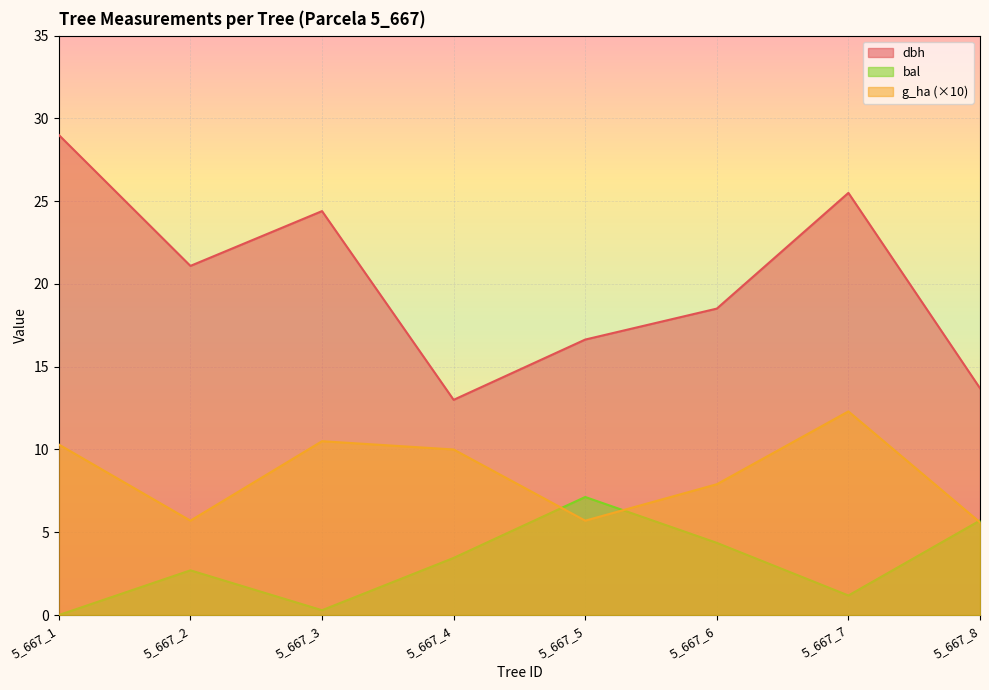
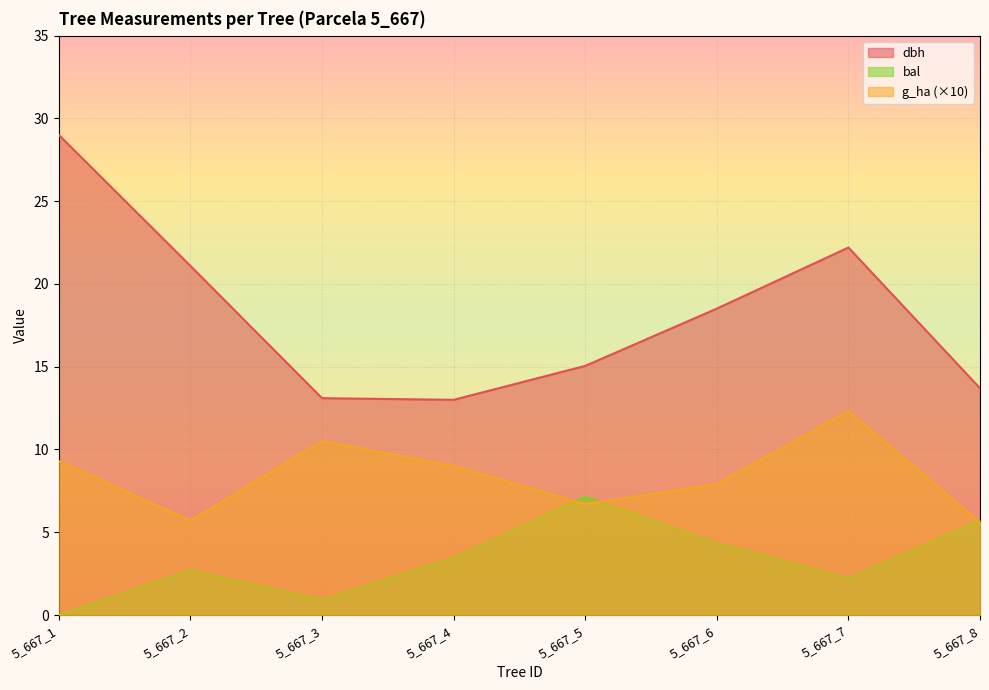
g_ha (×10), 5_667_1: 10.3 -> 9.3
dbh, 5_667_3: 24.4 -> 13.1
bal, 5_667_3: 0.3 -> 0.9
g_ha (×10), 5_667_4: 10.0 -> 9.0
dbh, 5_667_5: 16.6 -> 15.1
g_ha (×10), 5_667_5: 5.7 -> 6.7
dbh, 5_667_7: 25.5 -> 22.2
bal, 5_667_7: 1.2 -> 2.2
